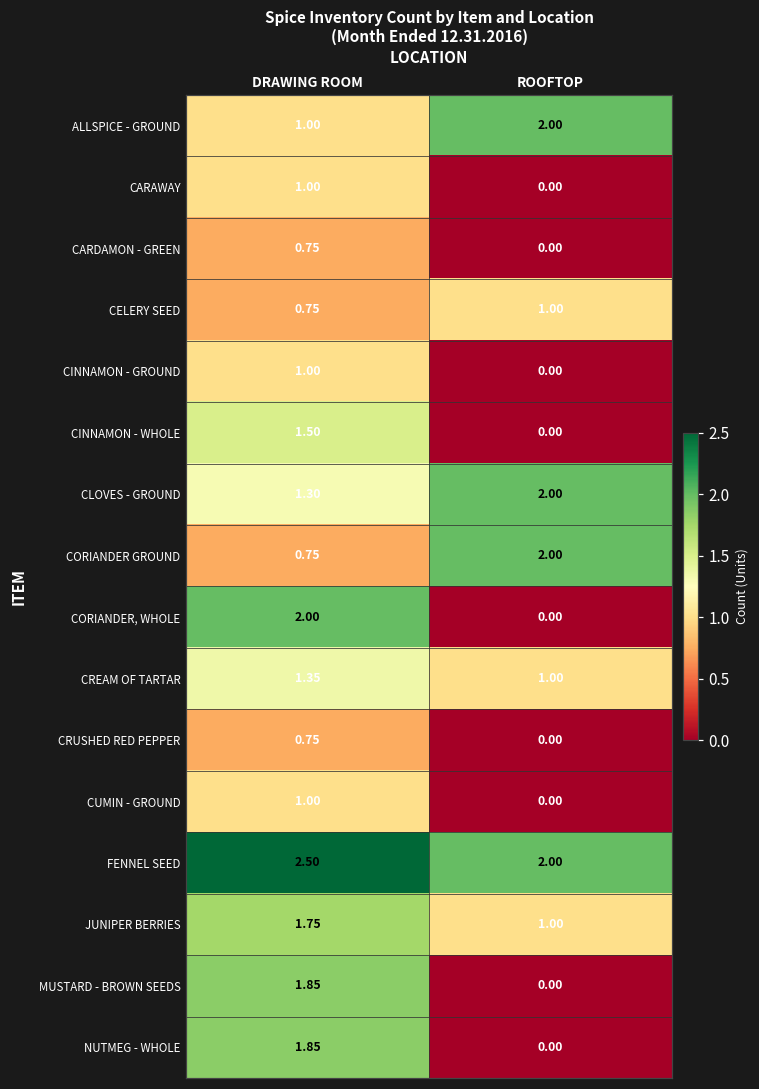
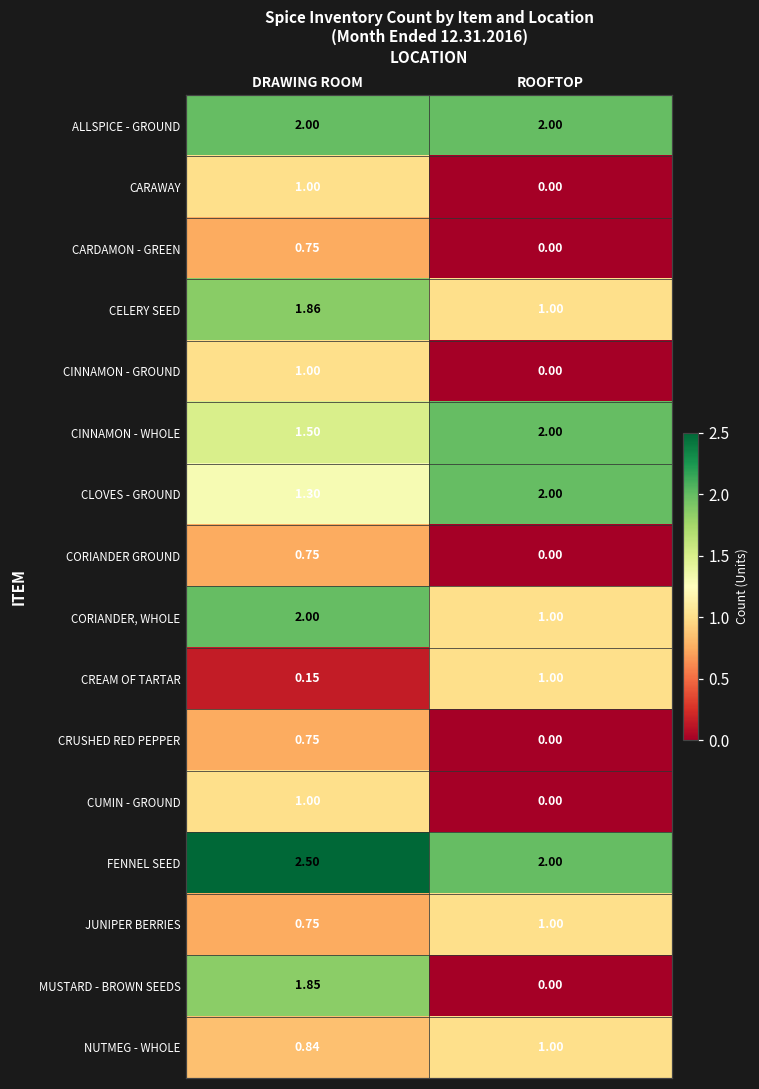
ALLSPICE - GROUND, DRAWING ROOM: 1.00 -> 2.00
CELERY SEED, DRAWING ROOM: 0.75 -> 1.86
CINNAMON - WHOLE, ROOFTOP: 0.00 -> 2.00
CORIANDER GROUND, ROOFTOP: 2.00 -> 0.00
CORIANDER, WHOLE, ROOFTOP: 0.00 -> 1.00
CREAM OF TARTAR, DRAWING ROOM: 1.35 -> 0.15
JUNIPER BERRIES, DRAWING ROOM: 1.75 -> 0.75
NUTMEG - WHOLE, DRAWING ROOM: 1.85 -> 0.84
NUTMEG - WHOLE, ROOFTOP: 0.00 -> 1.00
